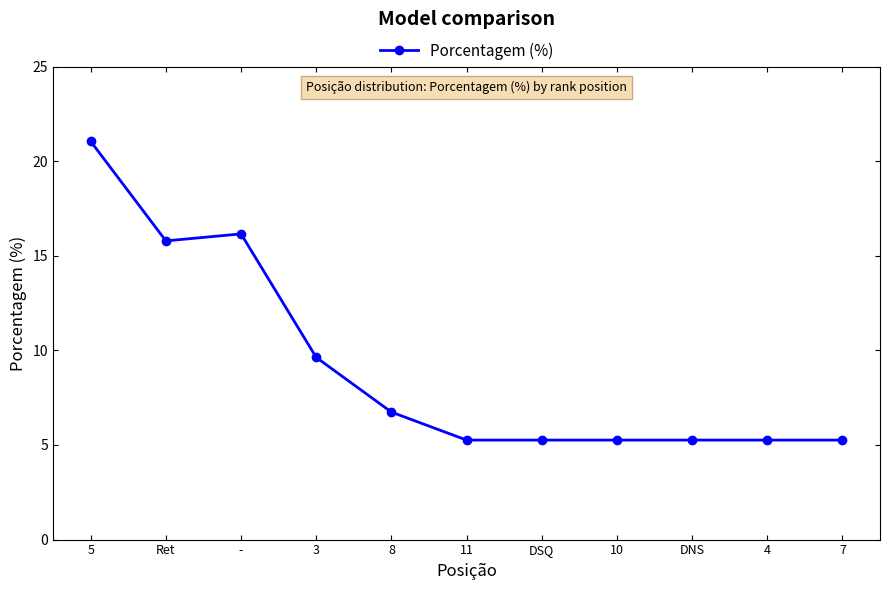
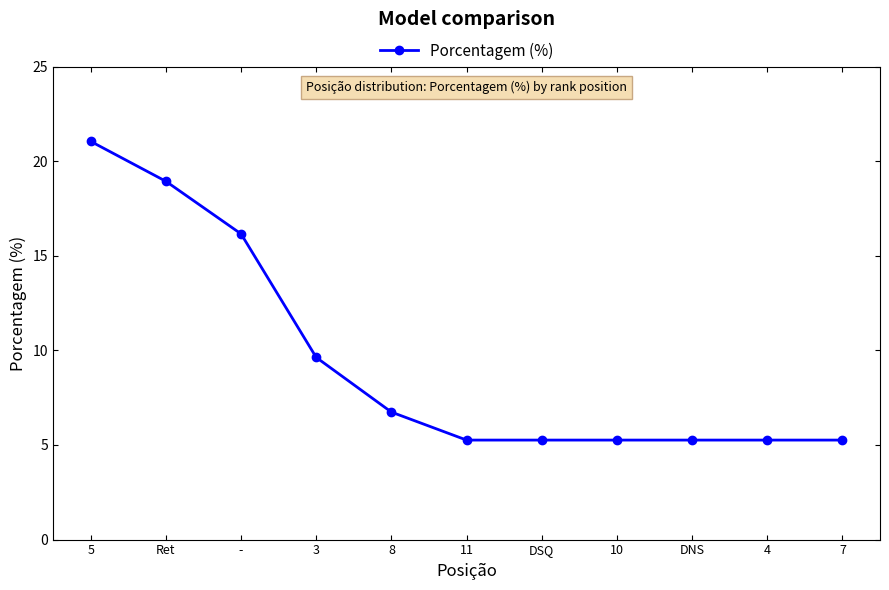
Ret: 15.8 -> 18.9
